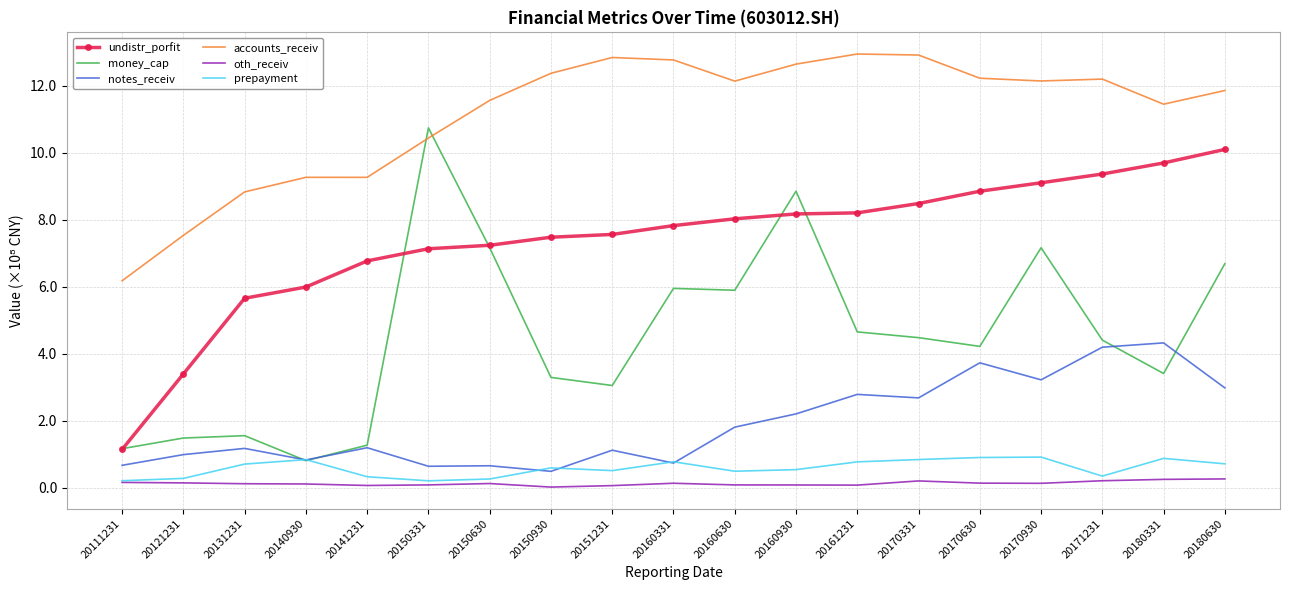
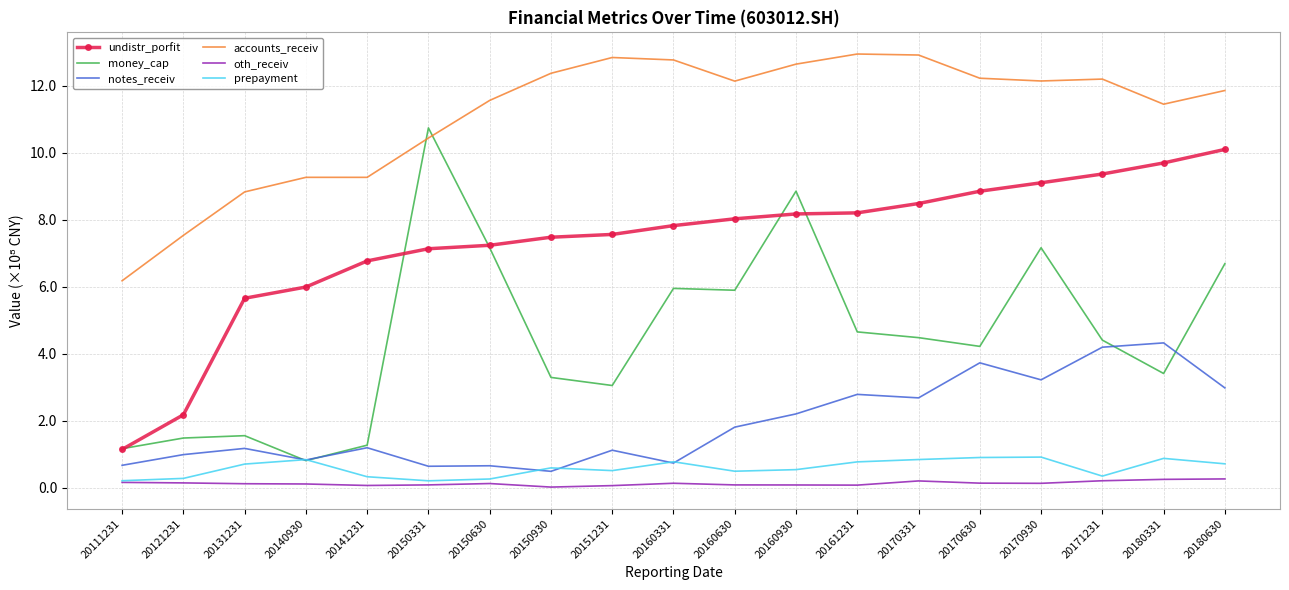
undistr_porfit, 20121231: 3.4 -> 2.2
